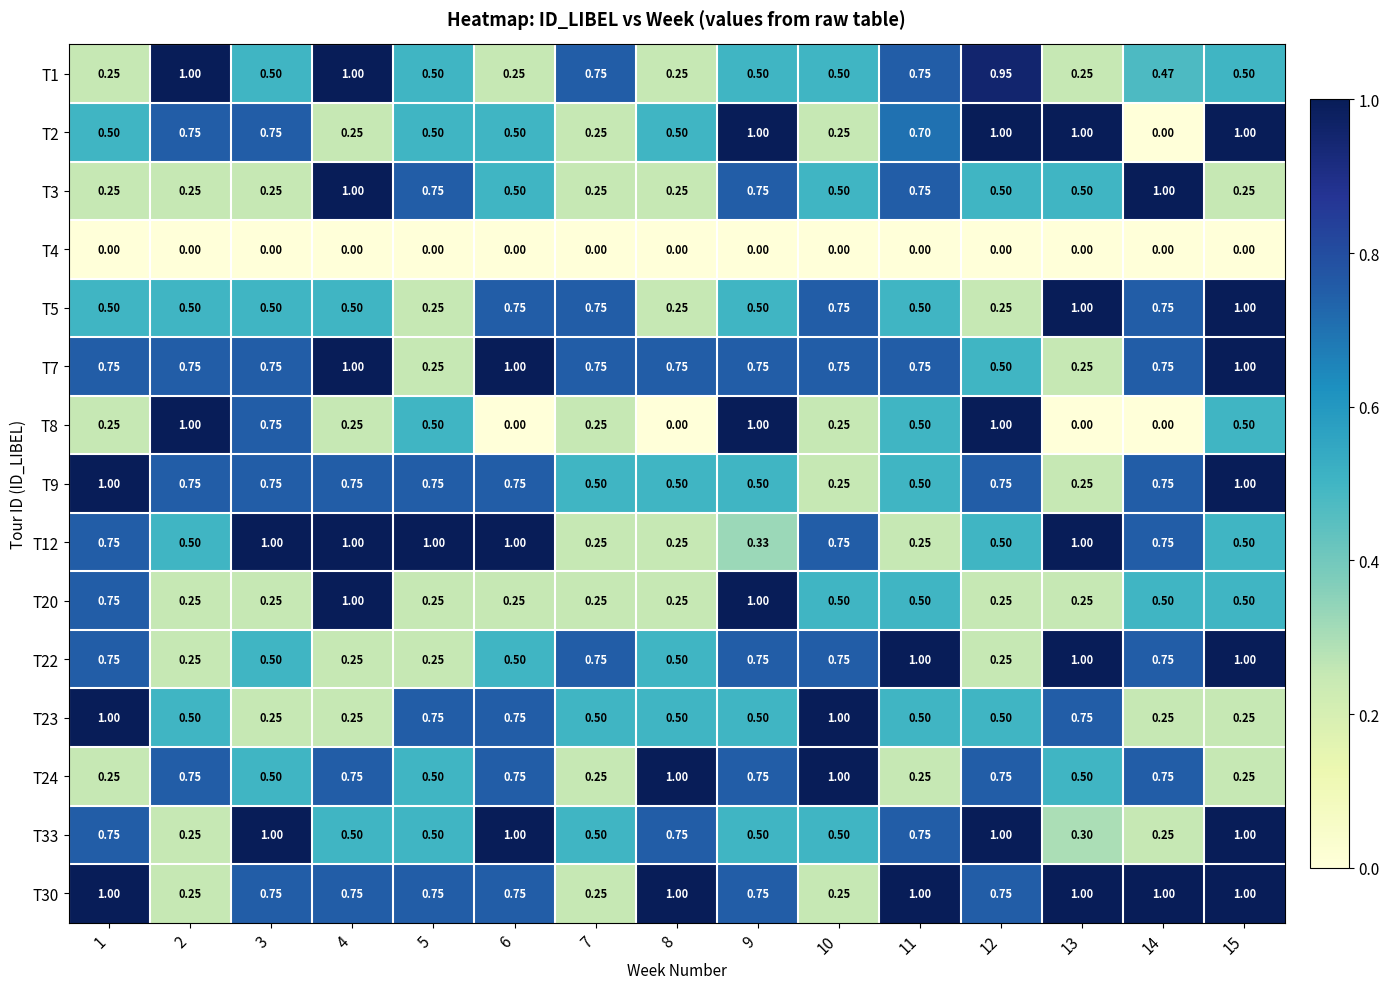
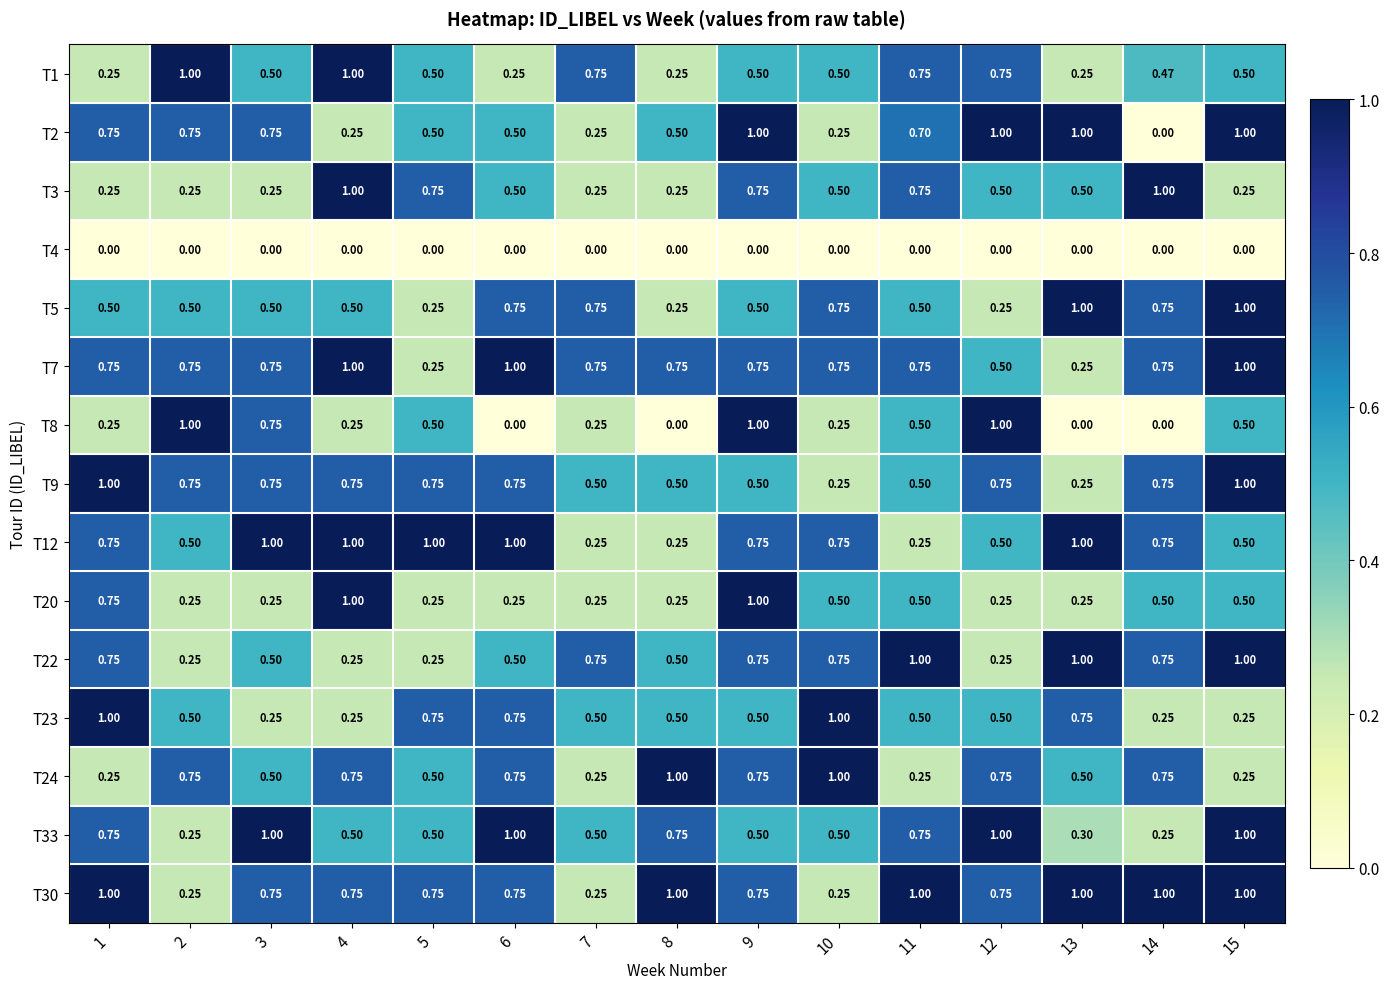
T1, 12: 0.95 -> 0.75
T2, 1: 0.50 -> 0.75
T12, 9: 0.33 -> 0.75
